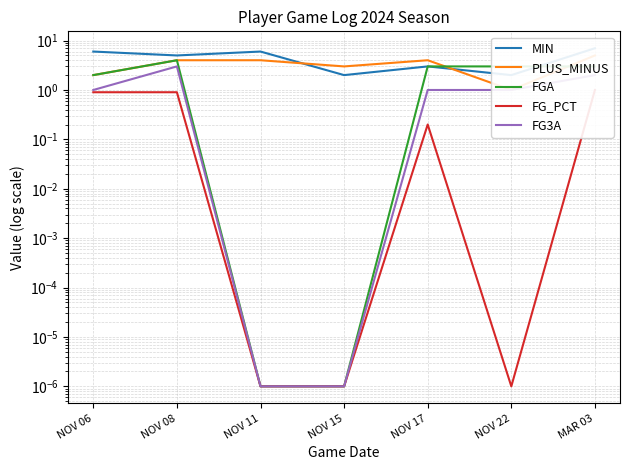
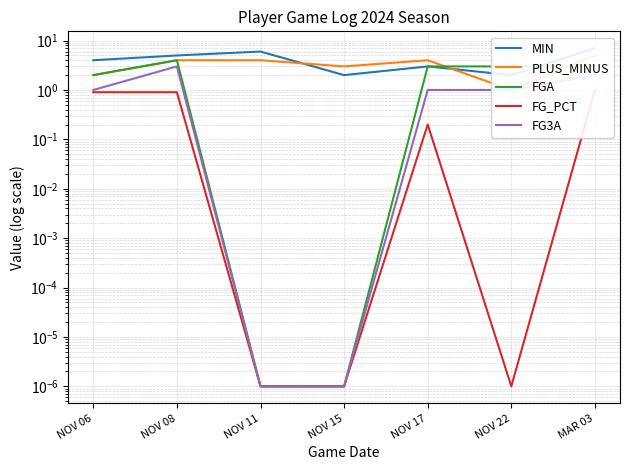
MIN, NOV 06: 6 -> 4
